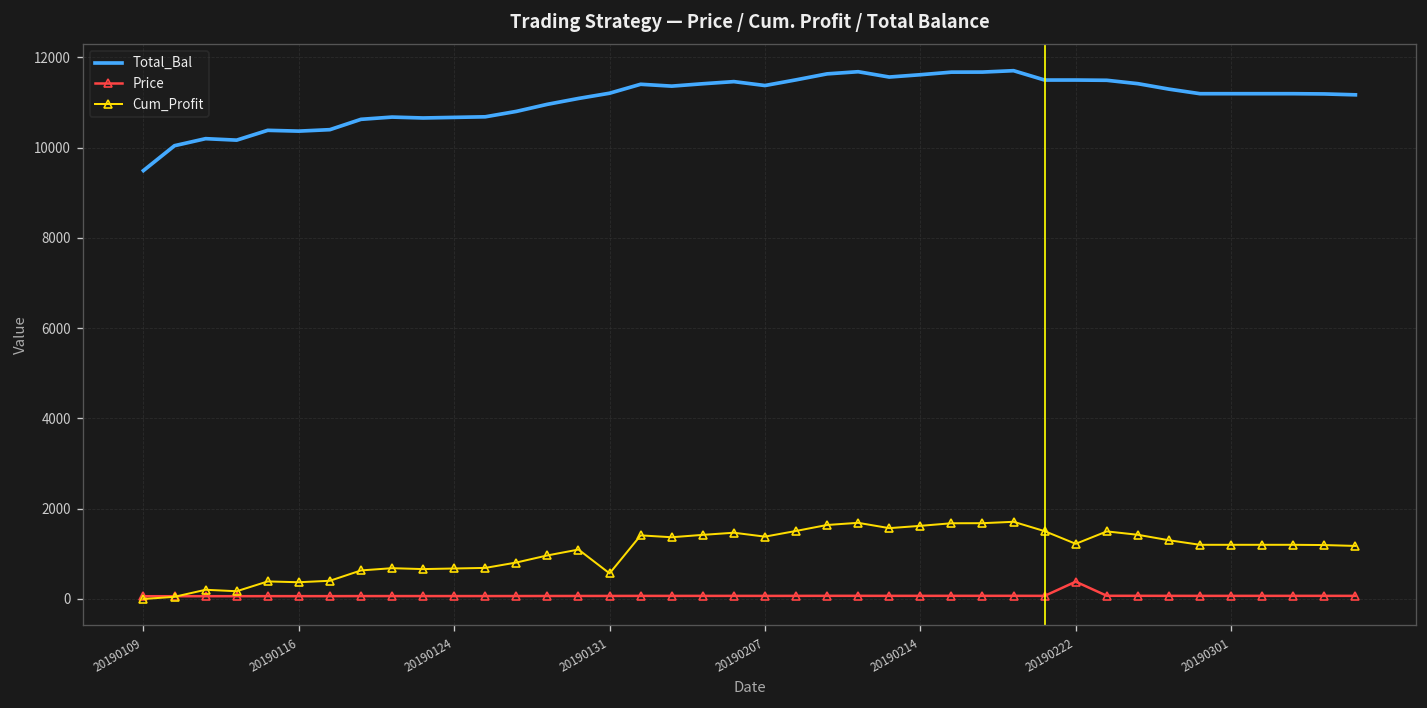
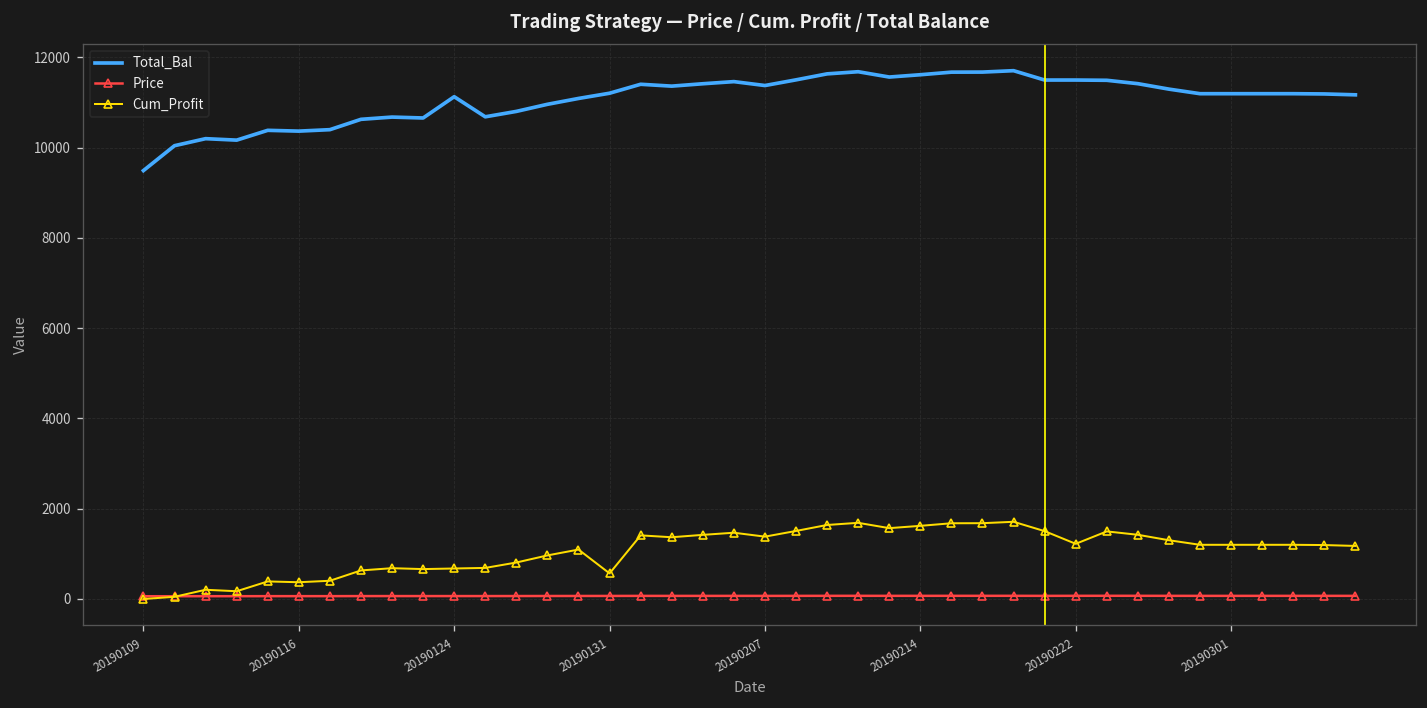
Total_Bal, 20190124: 10700 -> 11100
Price, 20190222: 400 -> 100
